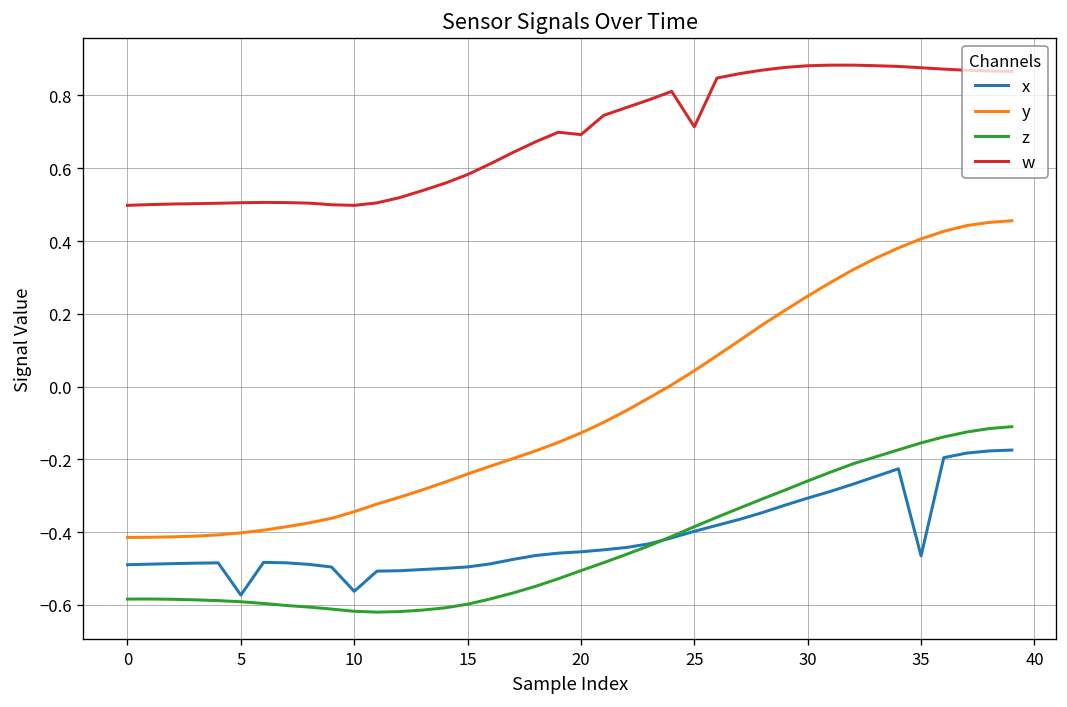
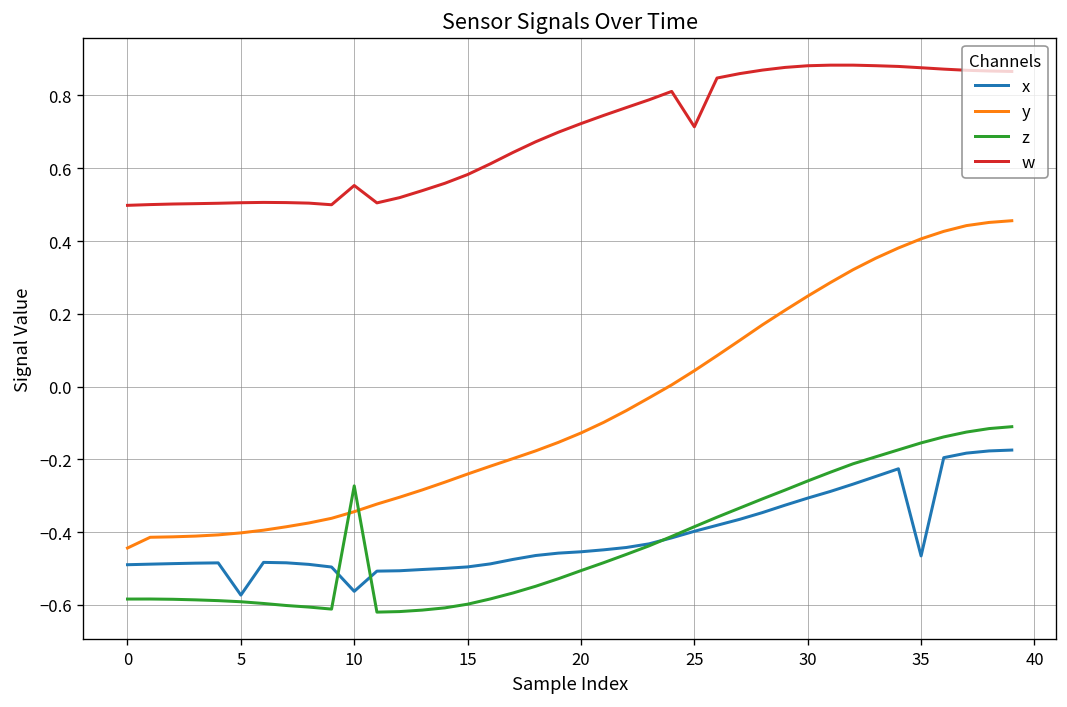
y, 0: -0.41 -> -0.44
z, 10: -0.62 -> -0.27
w, 10: 0.50 -> 0.55
w, 20: 0.69 -> 0.72
